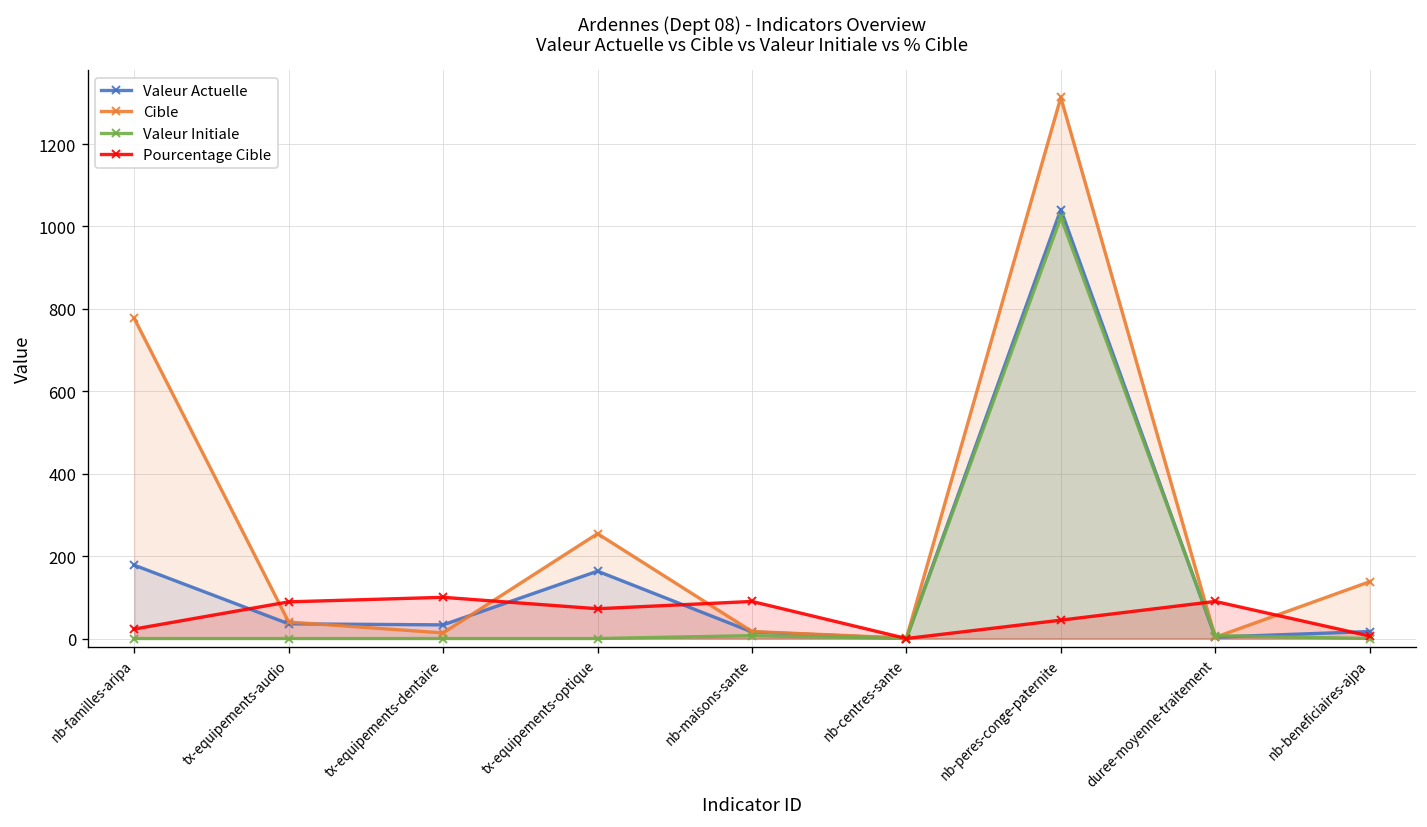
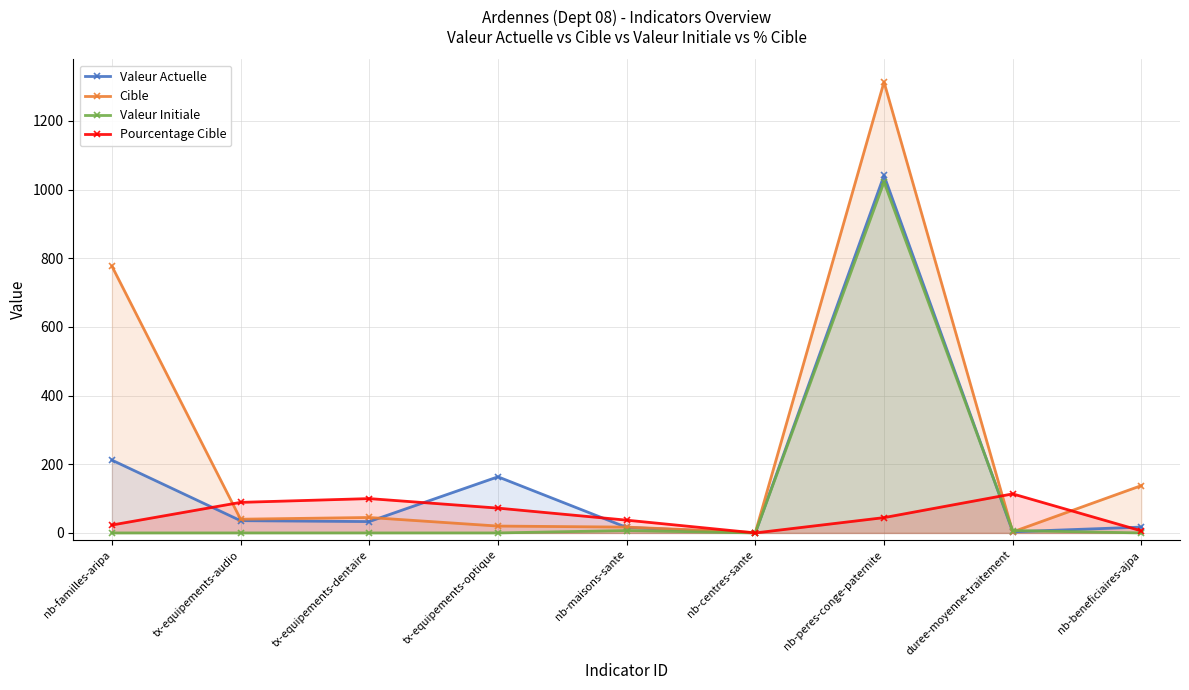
Valeur Actuelle, nb-familles-aripa: 180 -> 210
Cible, tx-equipements-dentaire: 10 -> 50
Cible, tx-equipements-optique: 250 -> 20
Pourcentage Cible, nb-maisons-sante: 90 -> 40
Pourcentage Cible, duree-moyenne-traitement: 90 -> 110
